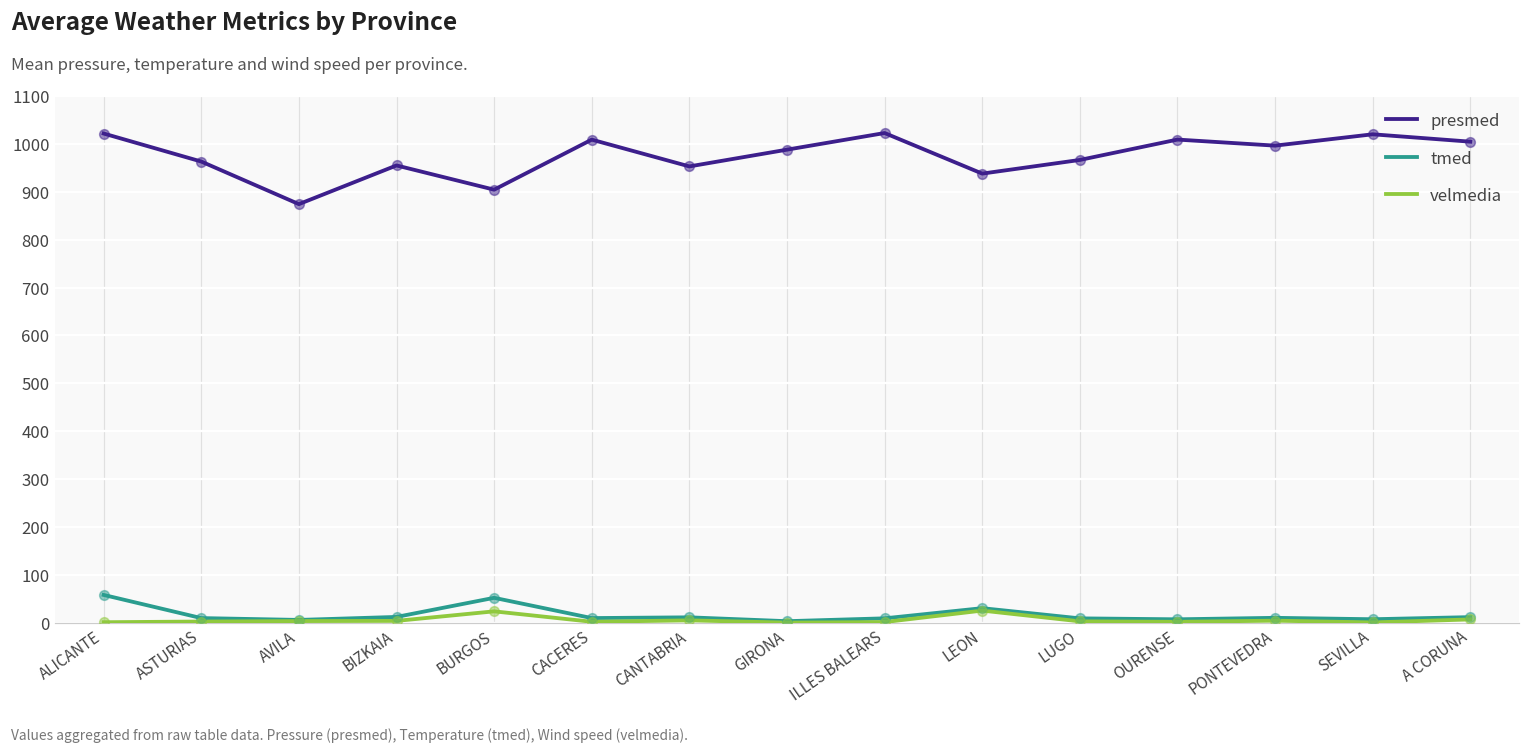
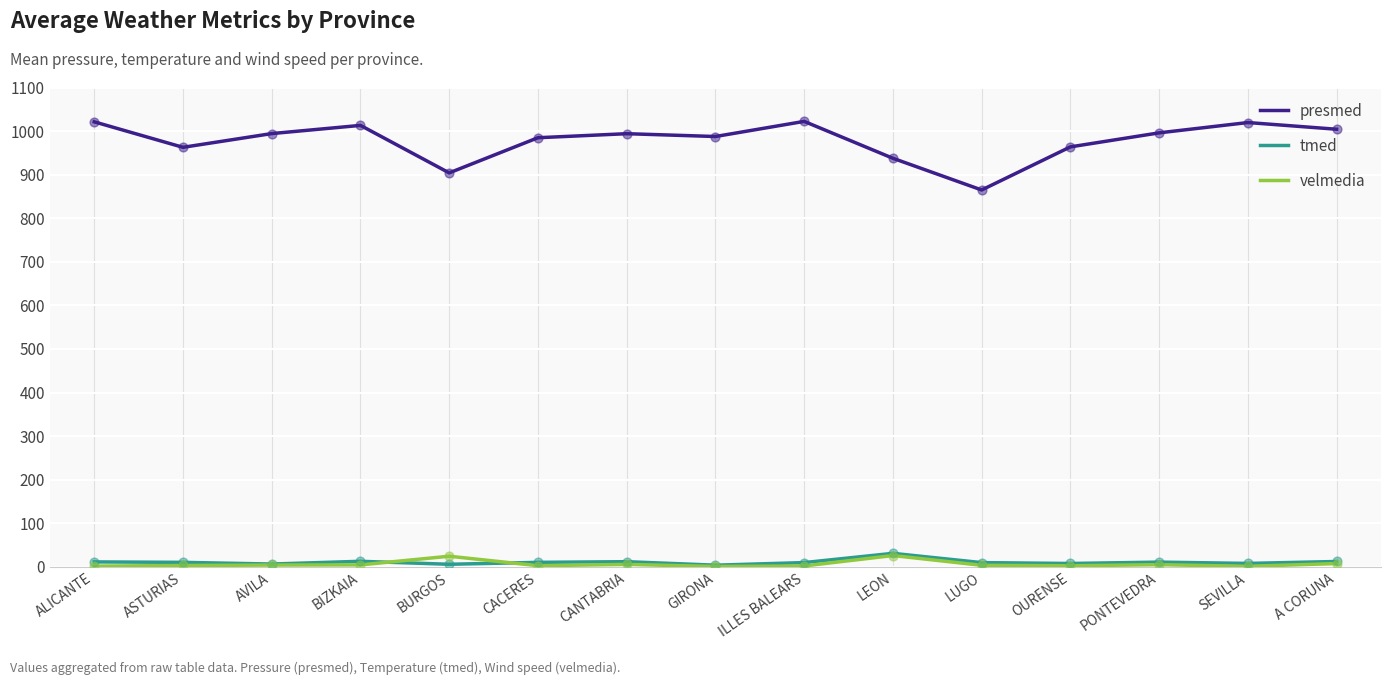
tmed, ALICANTE: 60 -> 10
presmed, AVILA: 870 -> 990
presmed, BIZKAIA: 950 -> 1010
tmed, BURGOS: 50 -> 10
presmed, CACERES: 1010 -> 980
presmed, CANTABRIA: 950 -> 990
presmed, LUGO: 970 -> 860
presmed, OURENSE: 1010 -> 960
